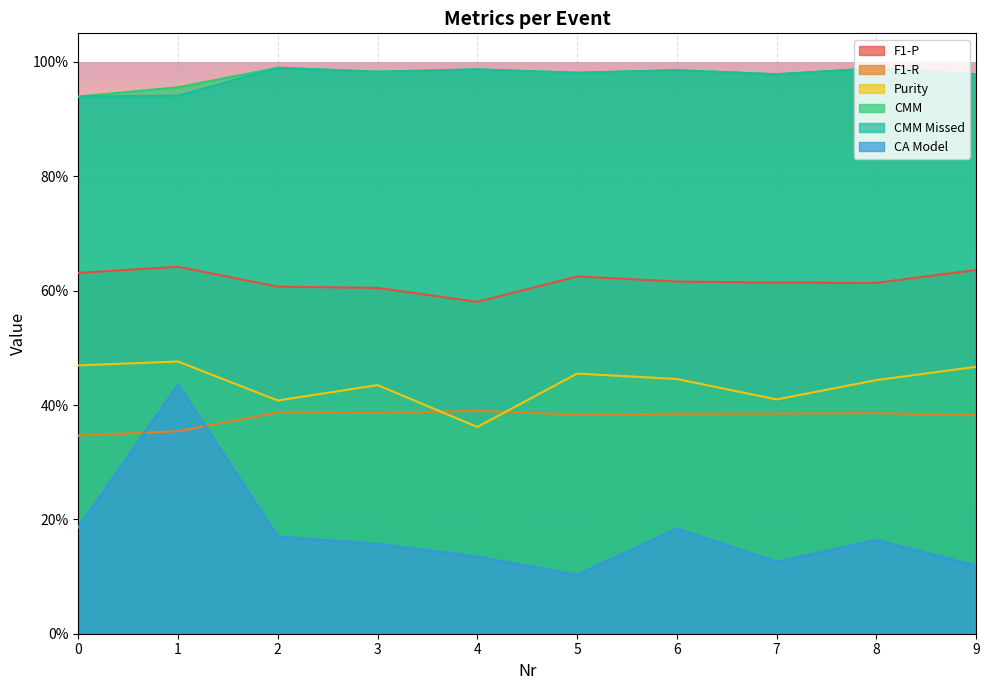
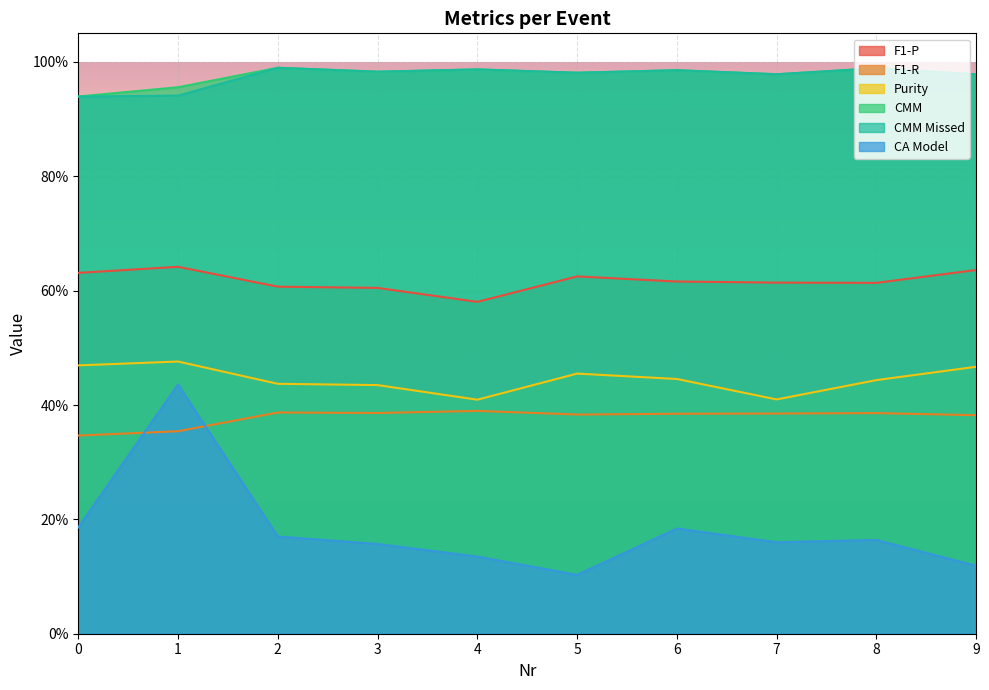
Purity, 2: 41% -> 44%
Purity, 4: 36% -> 41%
CA Model, 7: 13% -> 16%
